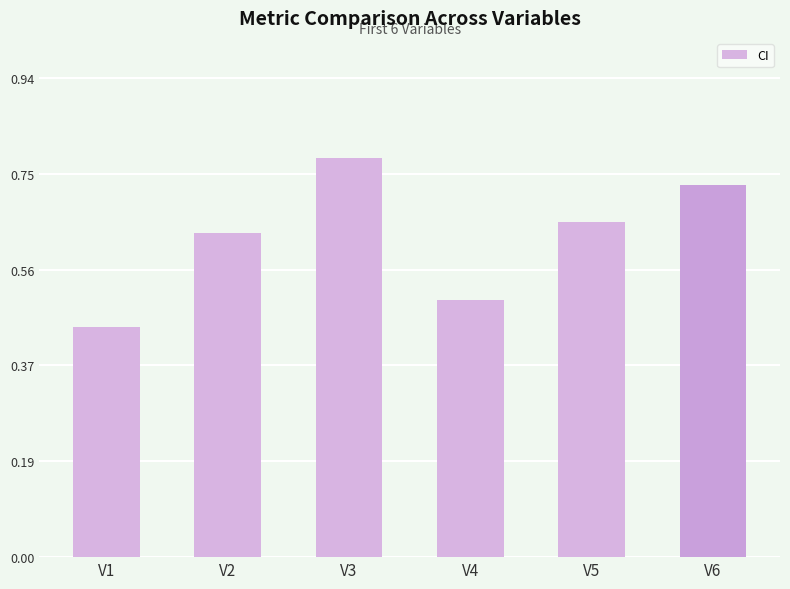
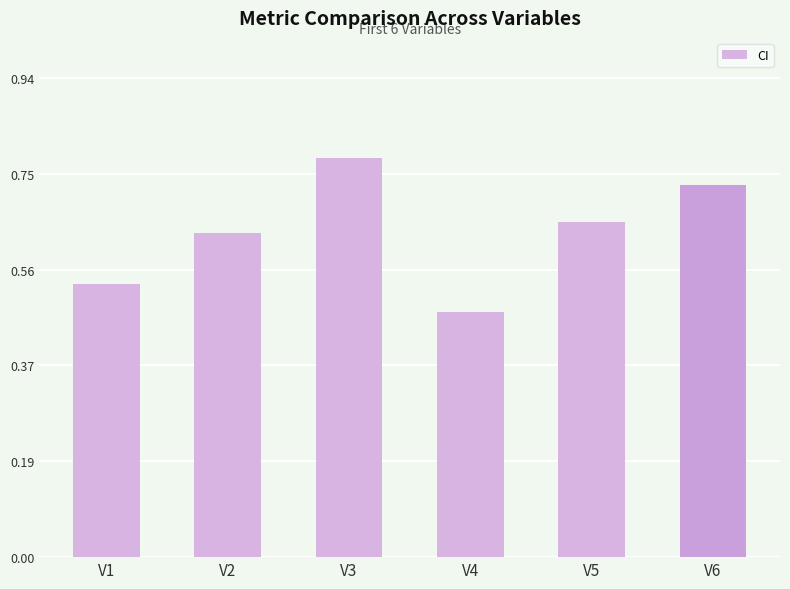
V1: 0.45 -> 0.53
V4: 0.50 -> 0.48
